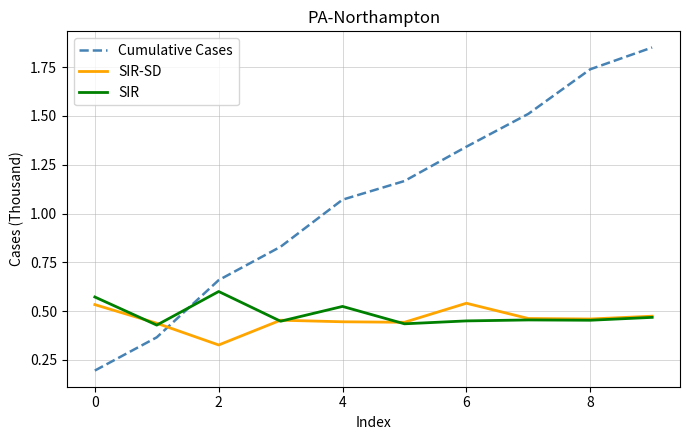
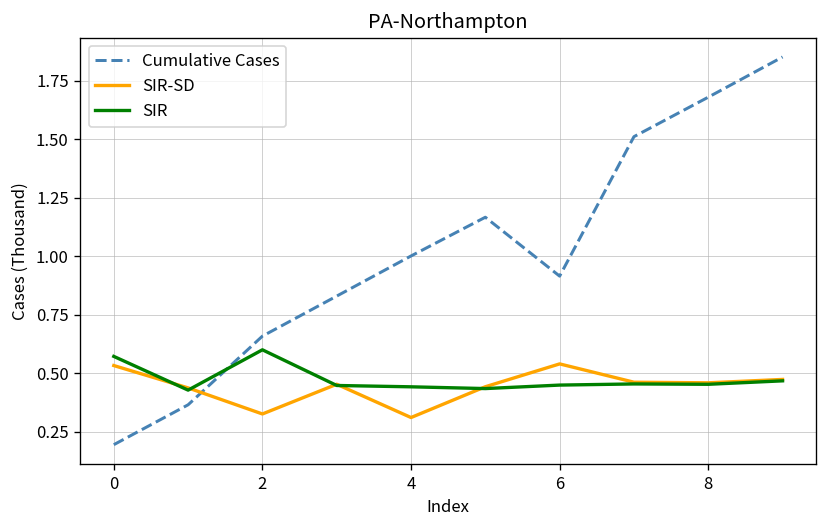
Cumulative Cases, 4: 1.07 -> 1.00
SIR-SD, 4: 0.45 -> 0.31
SIR, 4: 0.52 -> 0.44
Cumulative Cases, 6: 1.34 -> 0.92
Cumulative Cases, 8: 1.74 -> 1.68
